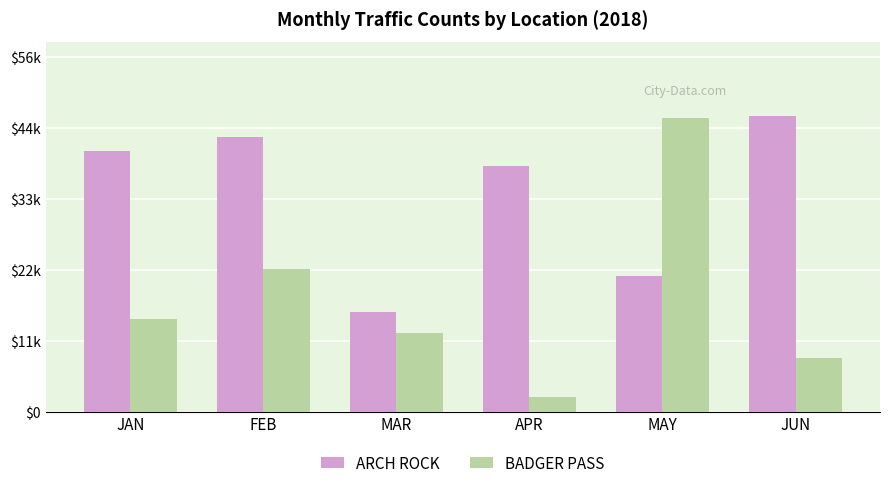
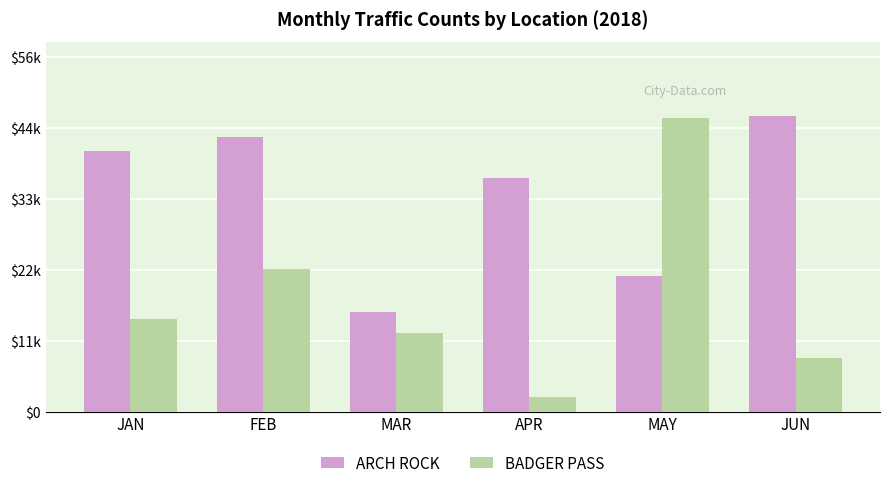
ARCH ROCK, APR: $39000 -> $37000
